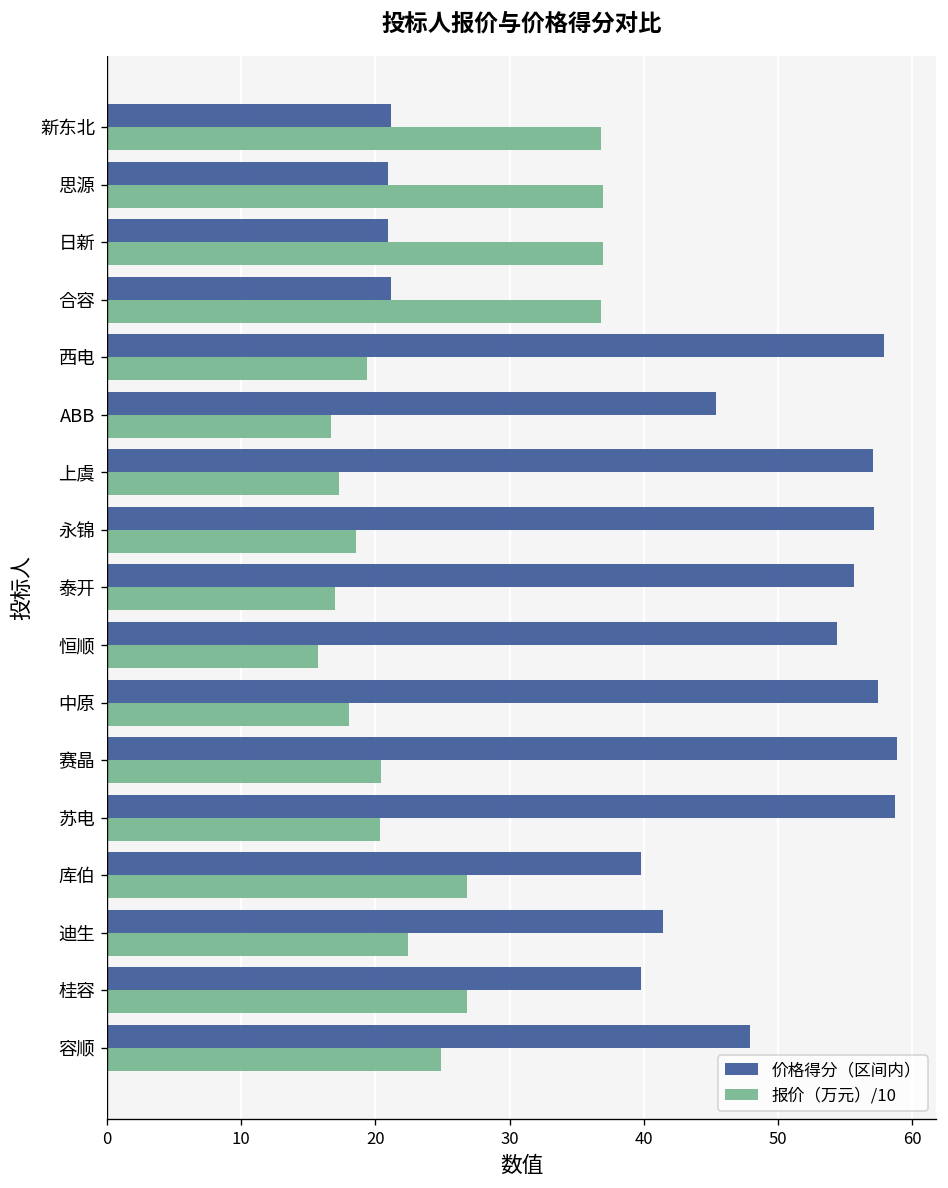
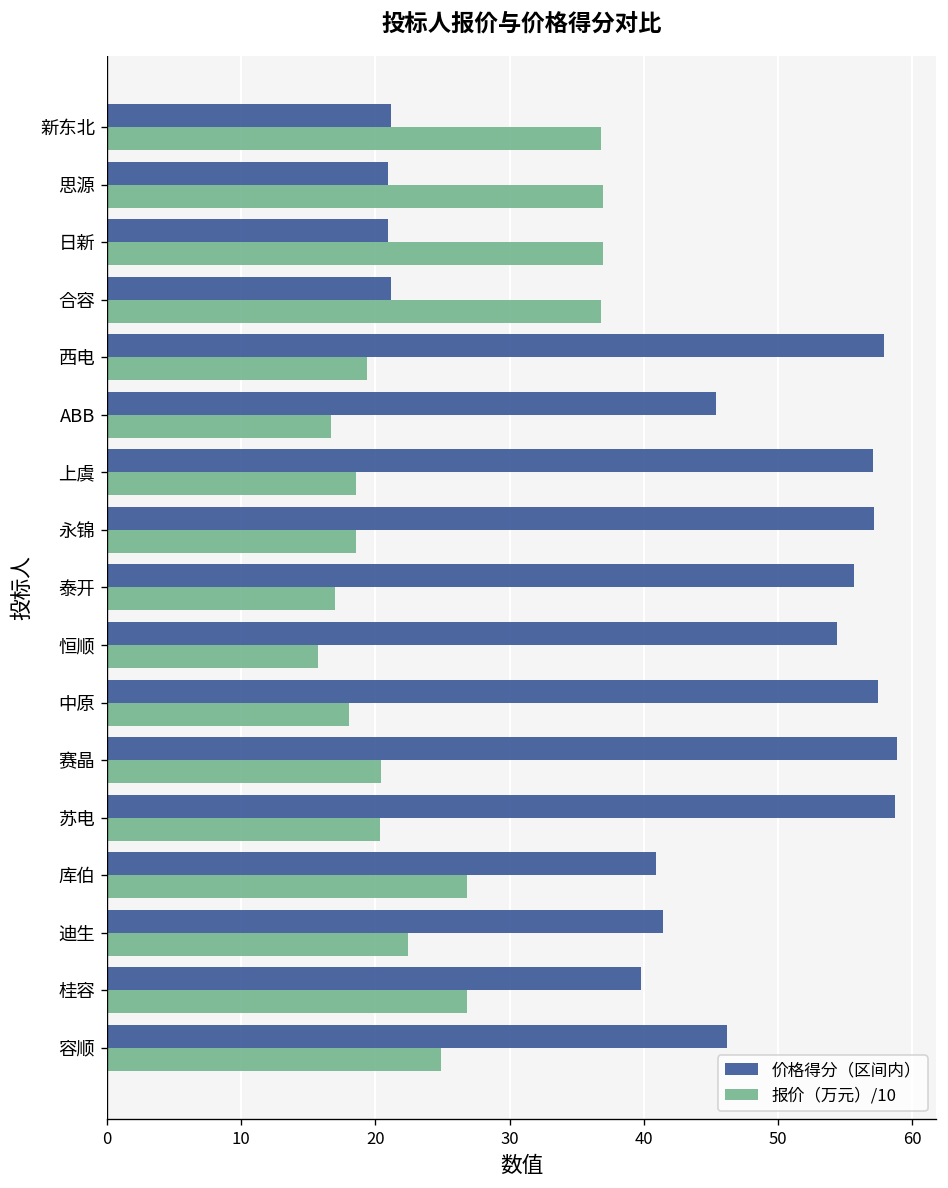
报价（万元）/10, 上虞: 17.3 -> 18.5
价格得分（区间内）, 库伯: 39.8 -> 40.9
价格得分（区间内）, 容顺: 47.9 -> 46.2
